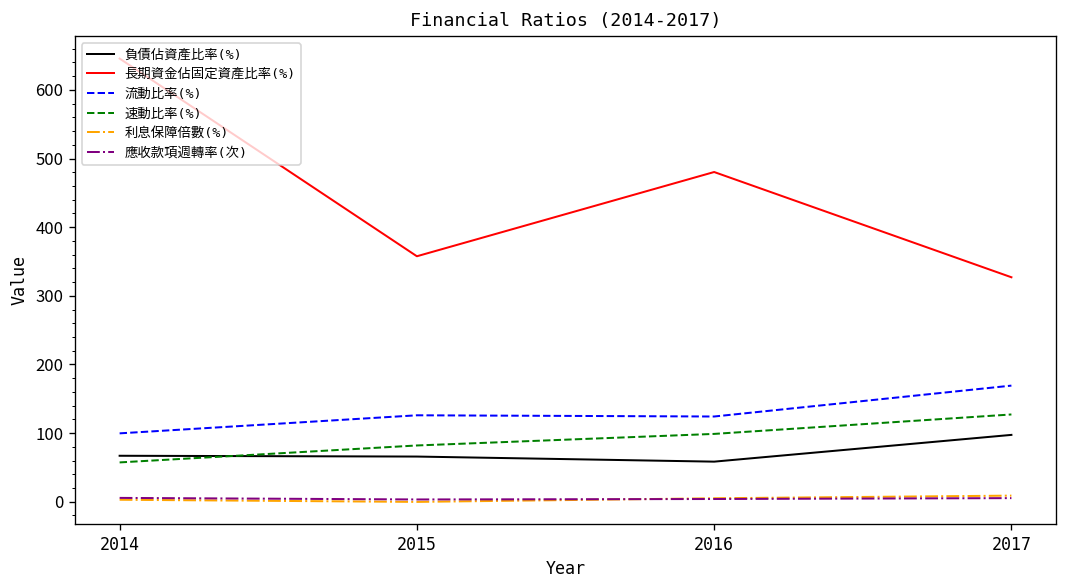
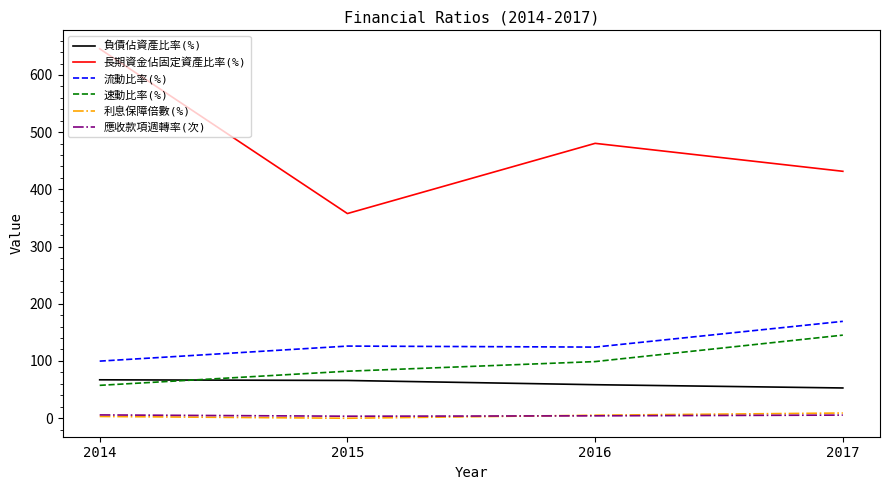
負債佔資產比率(%), 2017: 100 -> 50
長期資金佔固定資產比率(%), 2017: 330 -> 430
速動比率(%), 2017: 130 -> 150
